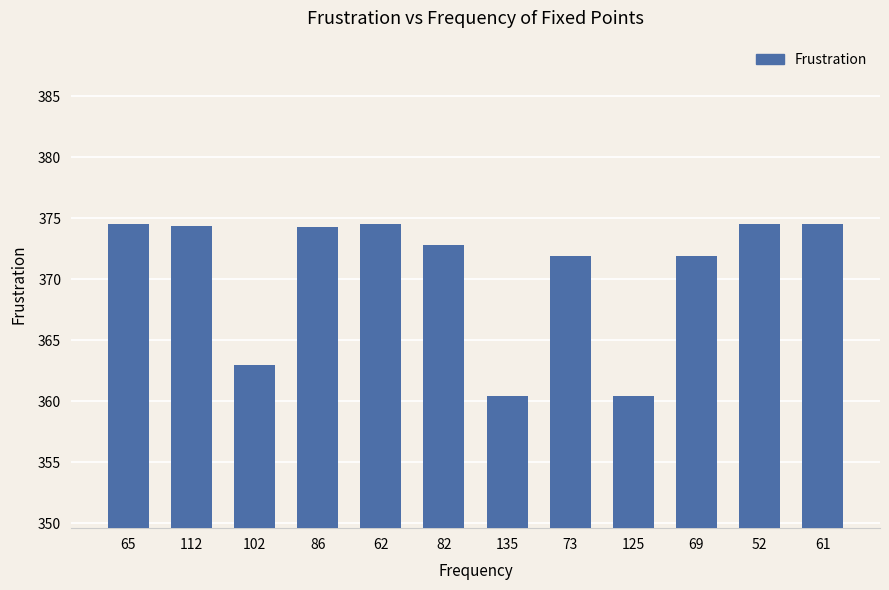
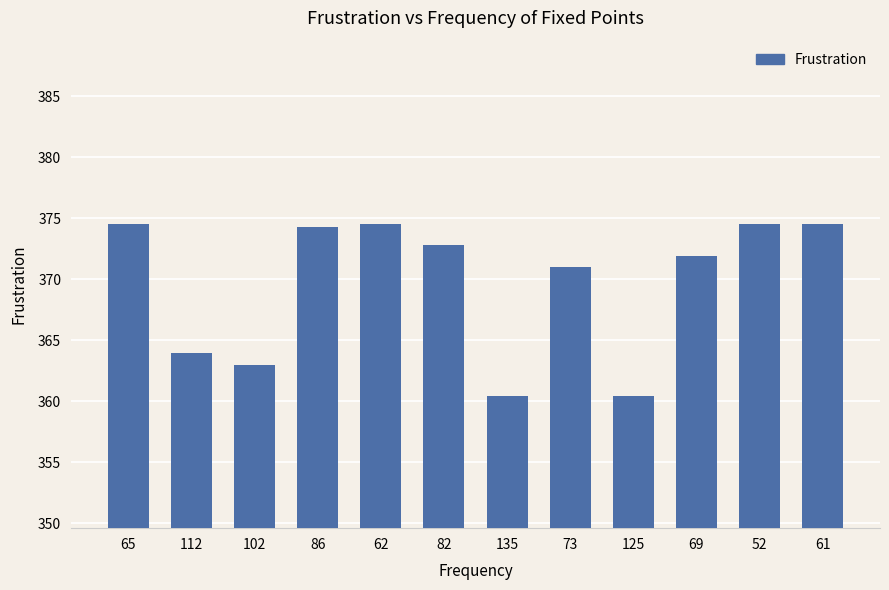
112: 374.3 -> 364.0
73: 371.9 -> 371.0
